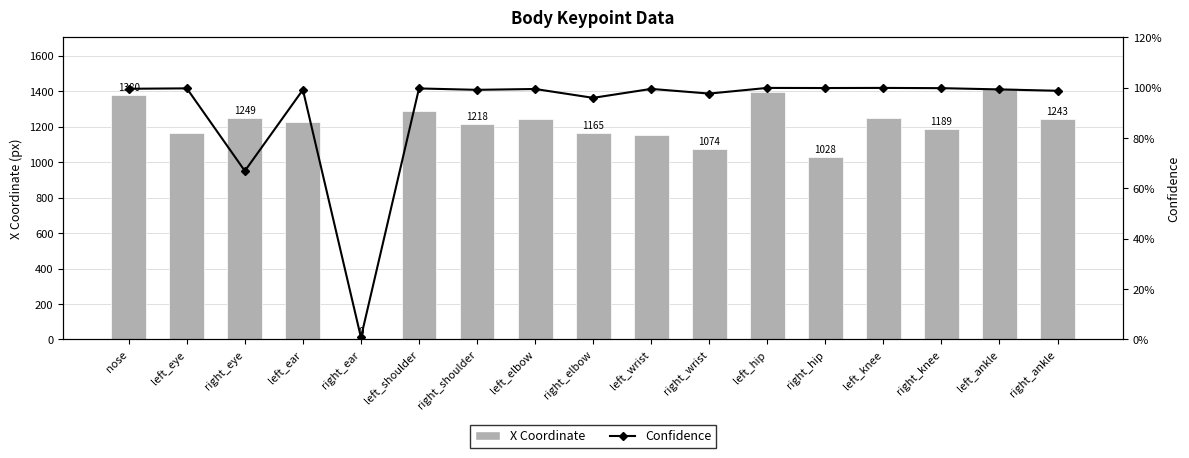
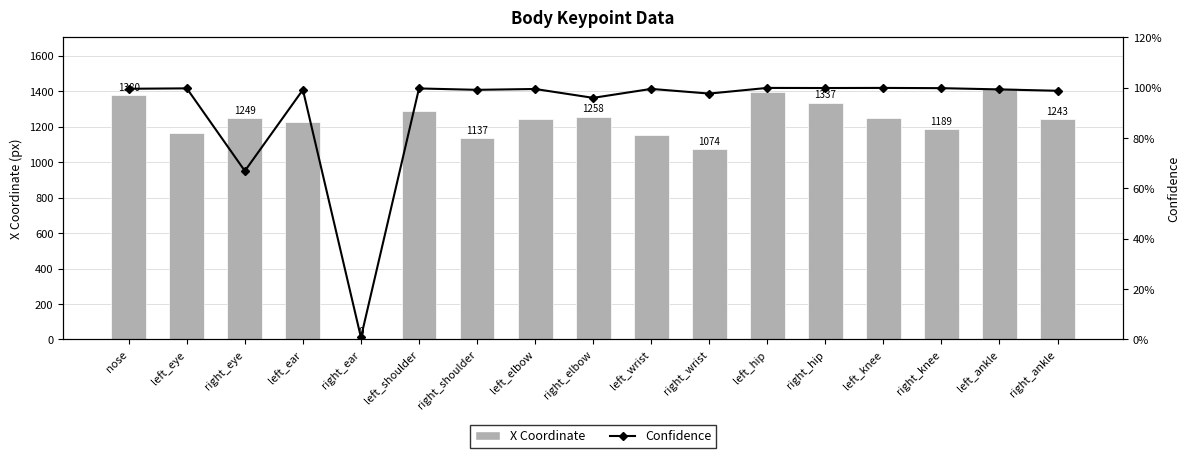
X Coordinate, right_shoulder: 1218 -> 1137
X Coordinate, right_elbow: 1165 -> 1258
X Coordinate, right_hip: 1028 -> 1337
